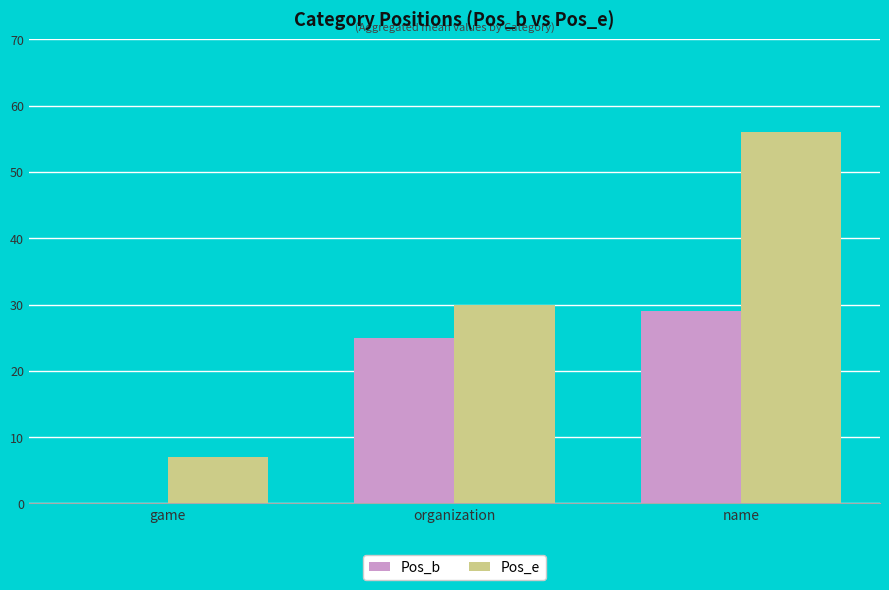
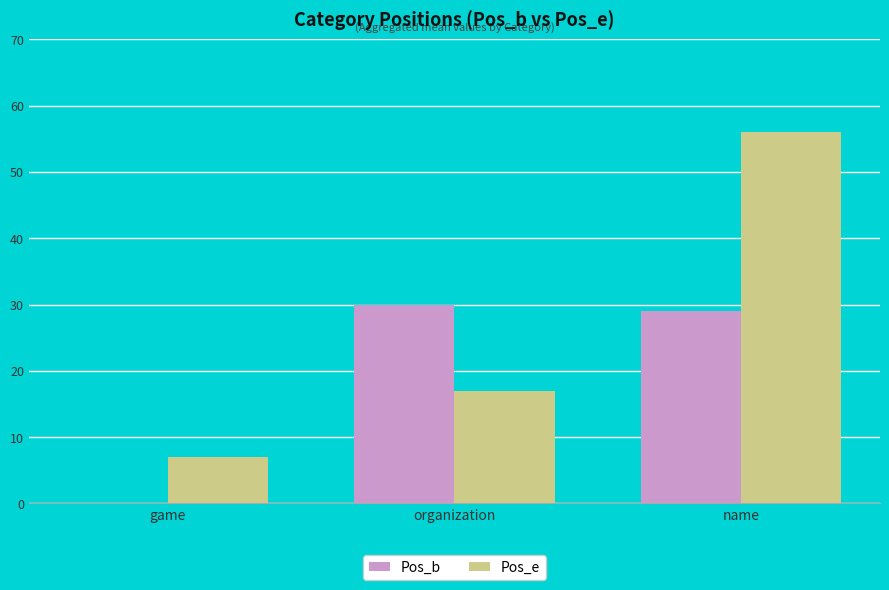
Pos_b, organization: 25 -> 30
Pos_e, organization: 30 -> 17
